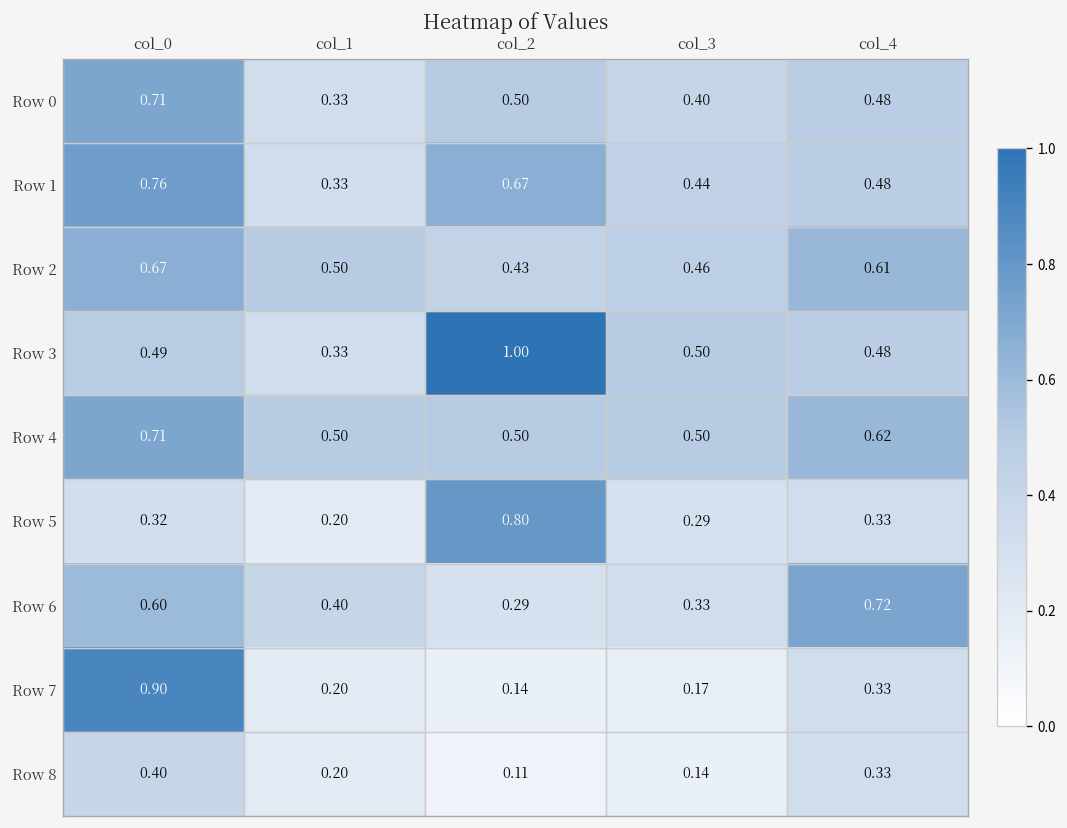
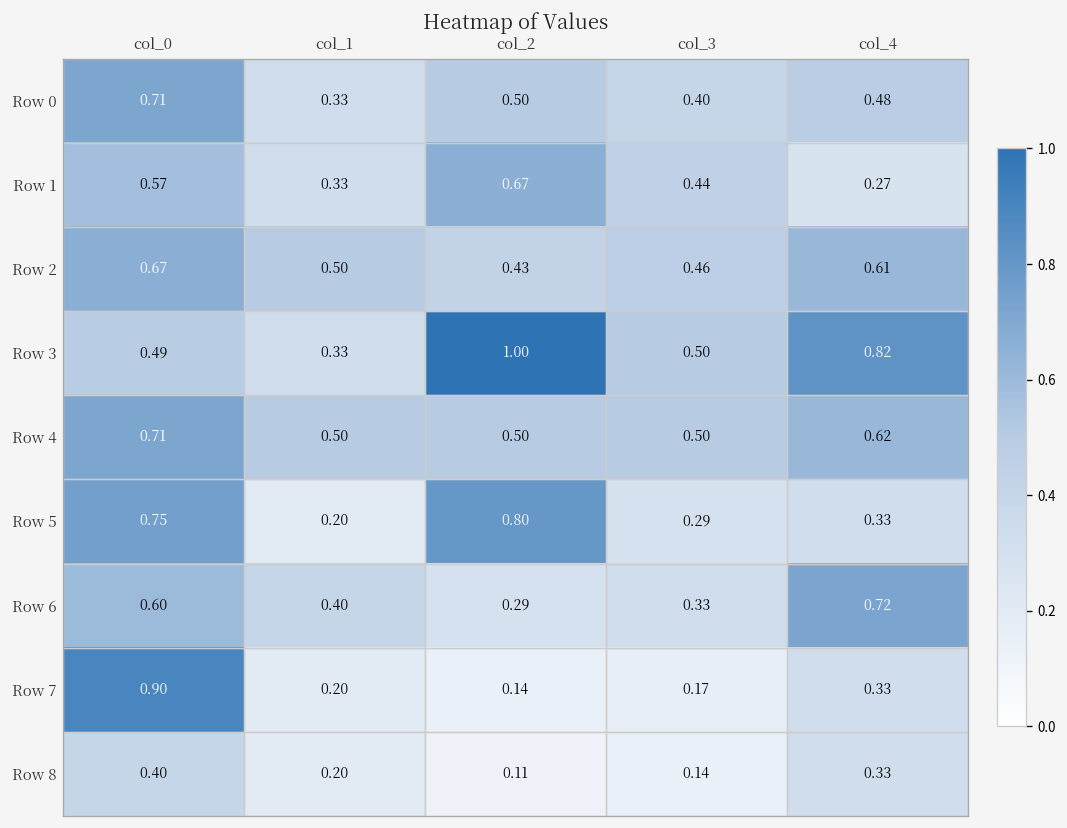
Row 1, col_0: 0.76 -> 0.57
Row 1, col_4: 0.48 -> 0.27
Row 3, col_4: 0.48 -> 0.82
Row 5, col_0: 0.32 -> 0.75
